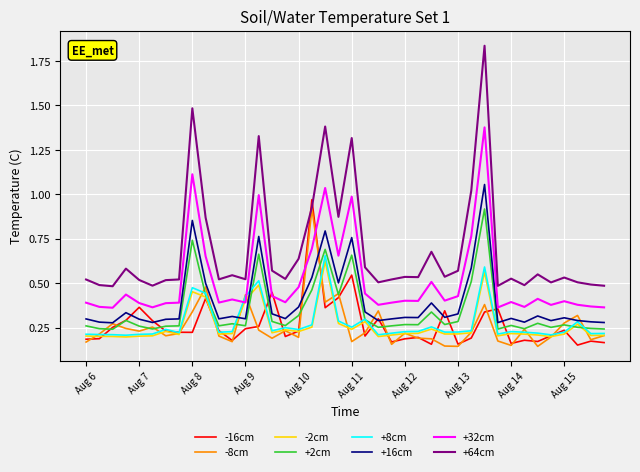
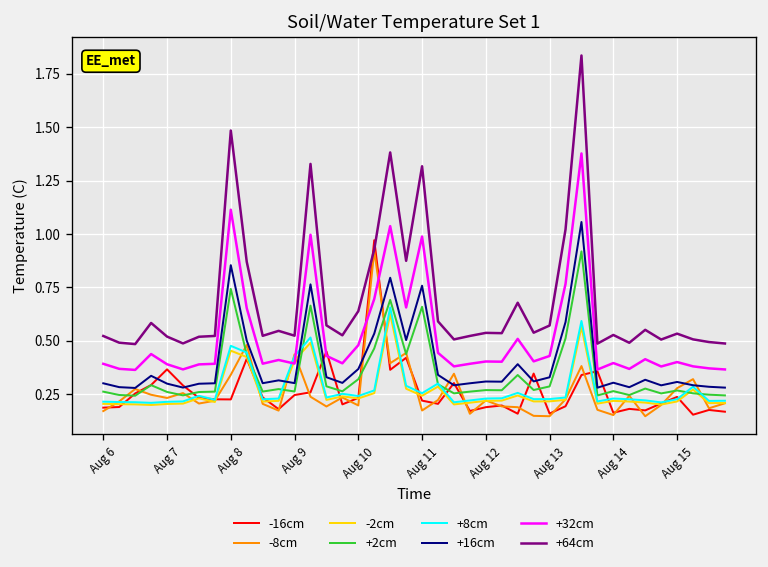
-16cm, Aug 11: 0.55 -> 0.22
